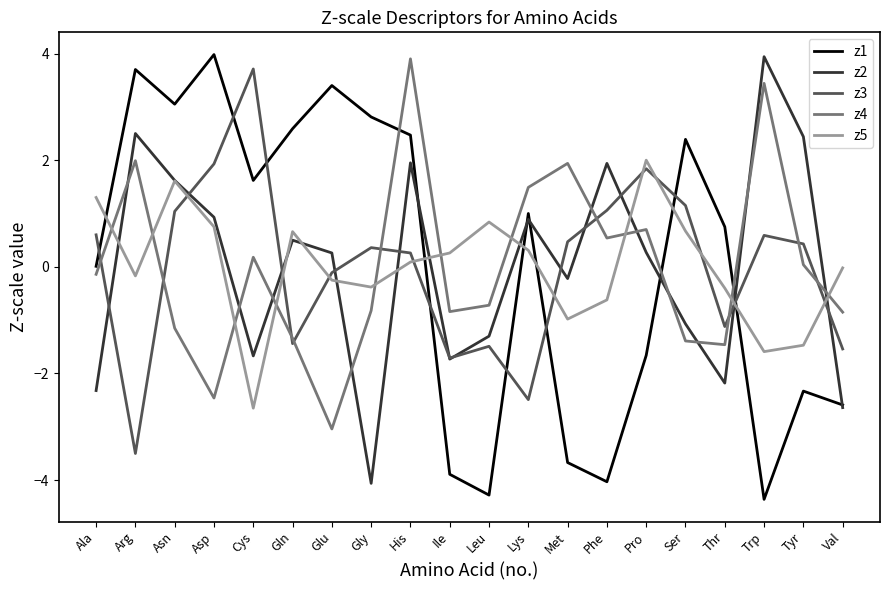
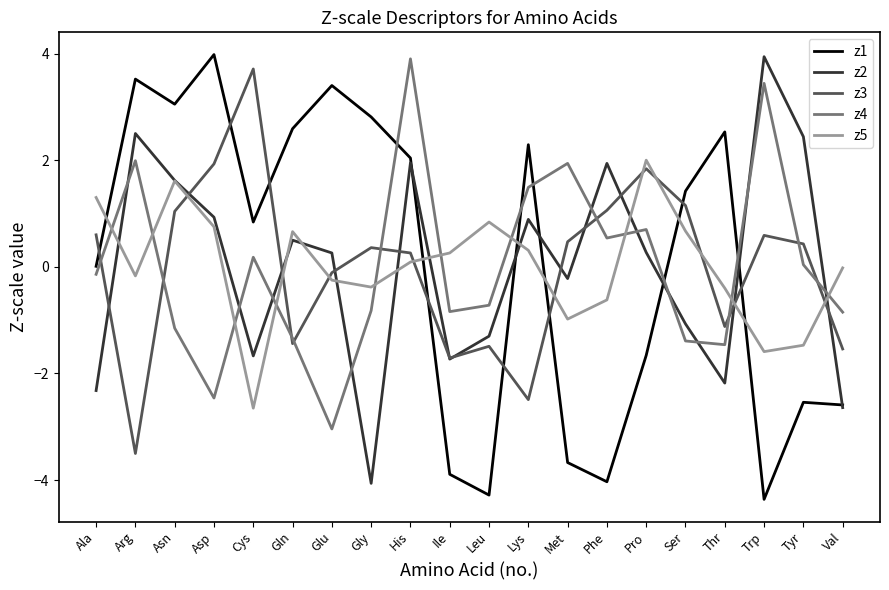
z1, Arg: 3.7 -> 3.5
z1, Cys: 1.6 -> 0.8
z1, His: 2.5 -> 2.0
z1, Lys: 1.0 -> 2.3
z1, Ser: 2.4 -> 1.4
z1, Thr: 0.8 -> 2.5
z1, Tyr: -2.3 -> -2.5
